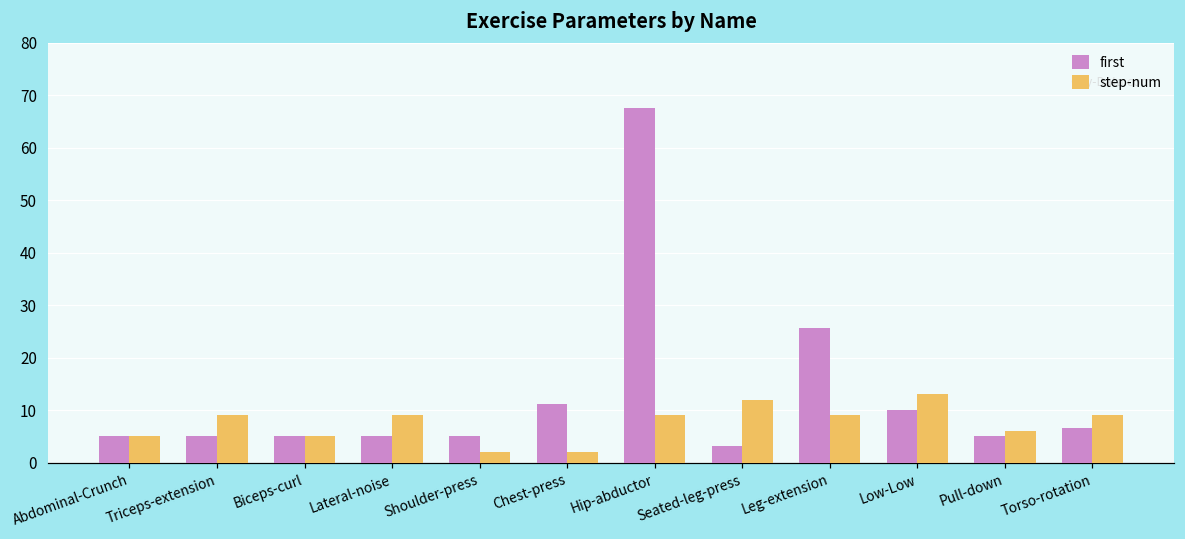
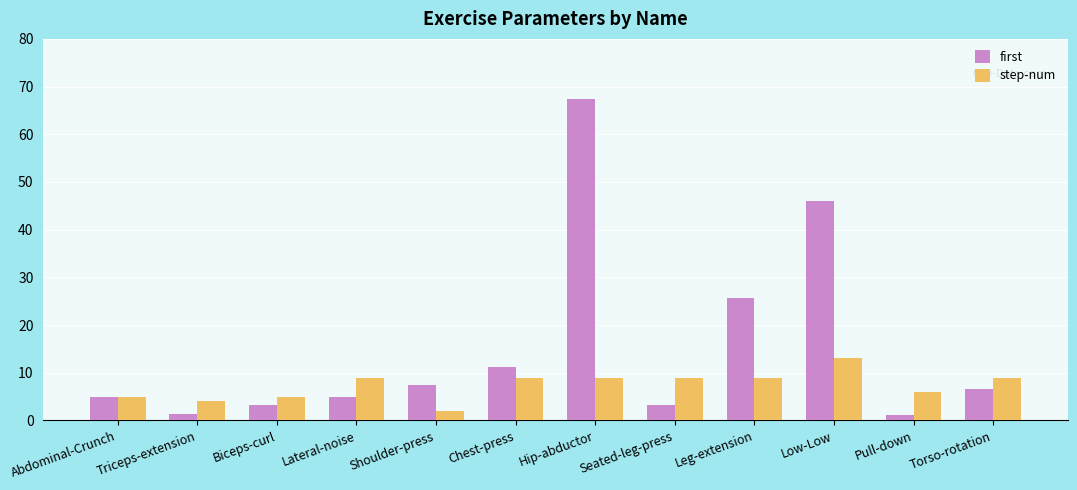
first, Triceps-extension: 5 -> 1
step-num, Triceps-extension: 9 -> 4
first, Biceps-curl: 5 -> 3
first, Shoulder-press: 5 -> 7
step-num, Chest-press: 2 -> 9
step-num, Seated-leg-press: 12 -> 9
first, Low-Low: 10 -> 46
first, Pull-down: 5 -> 1
